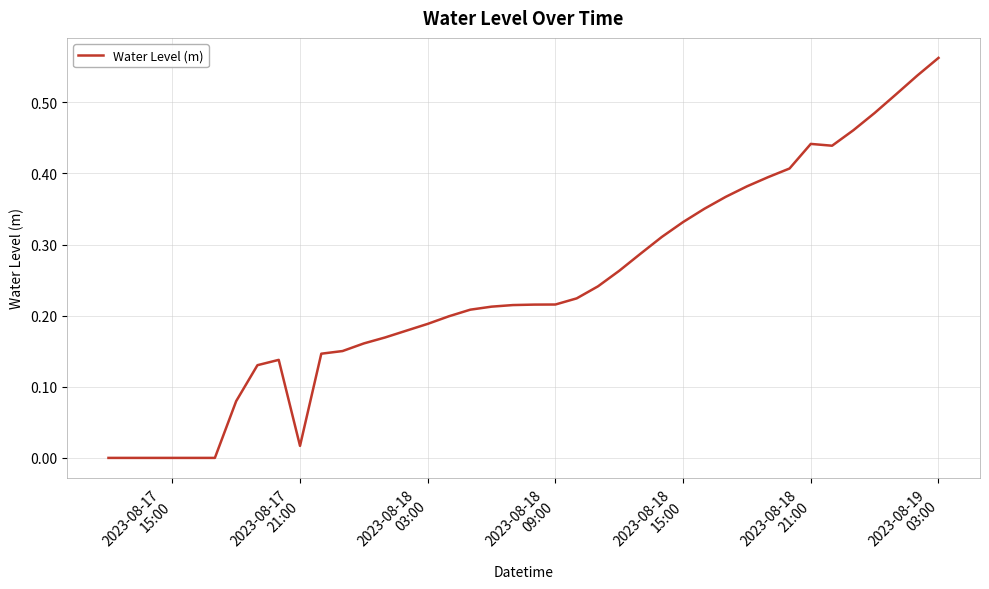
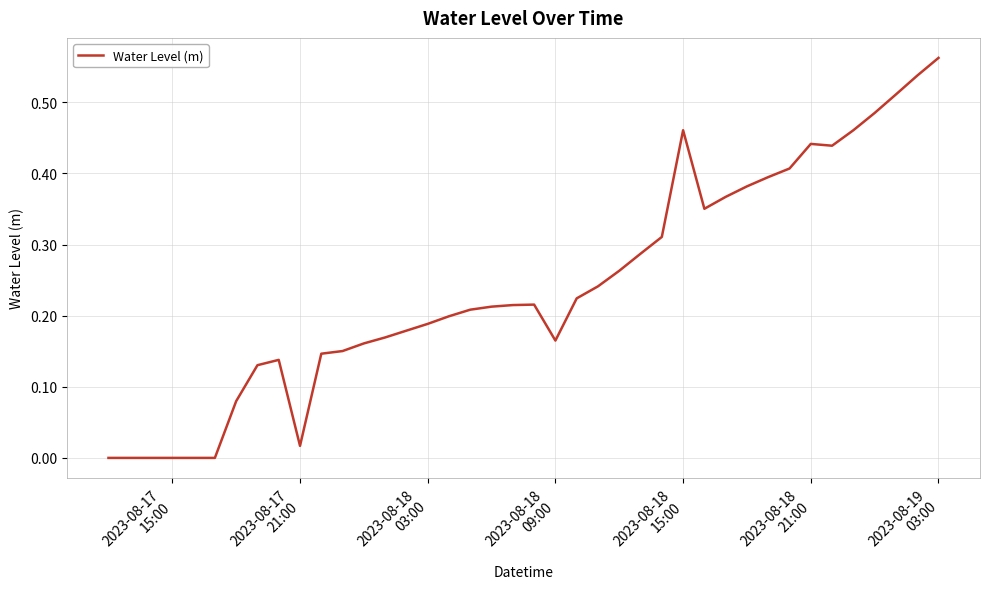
2023-08-18 09:00: 0.22 -> 0.16
2023-08-18 15:00: 0.33 -> 0.46
